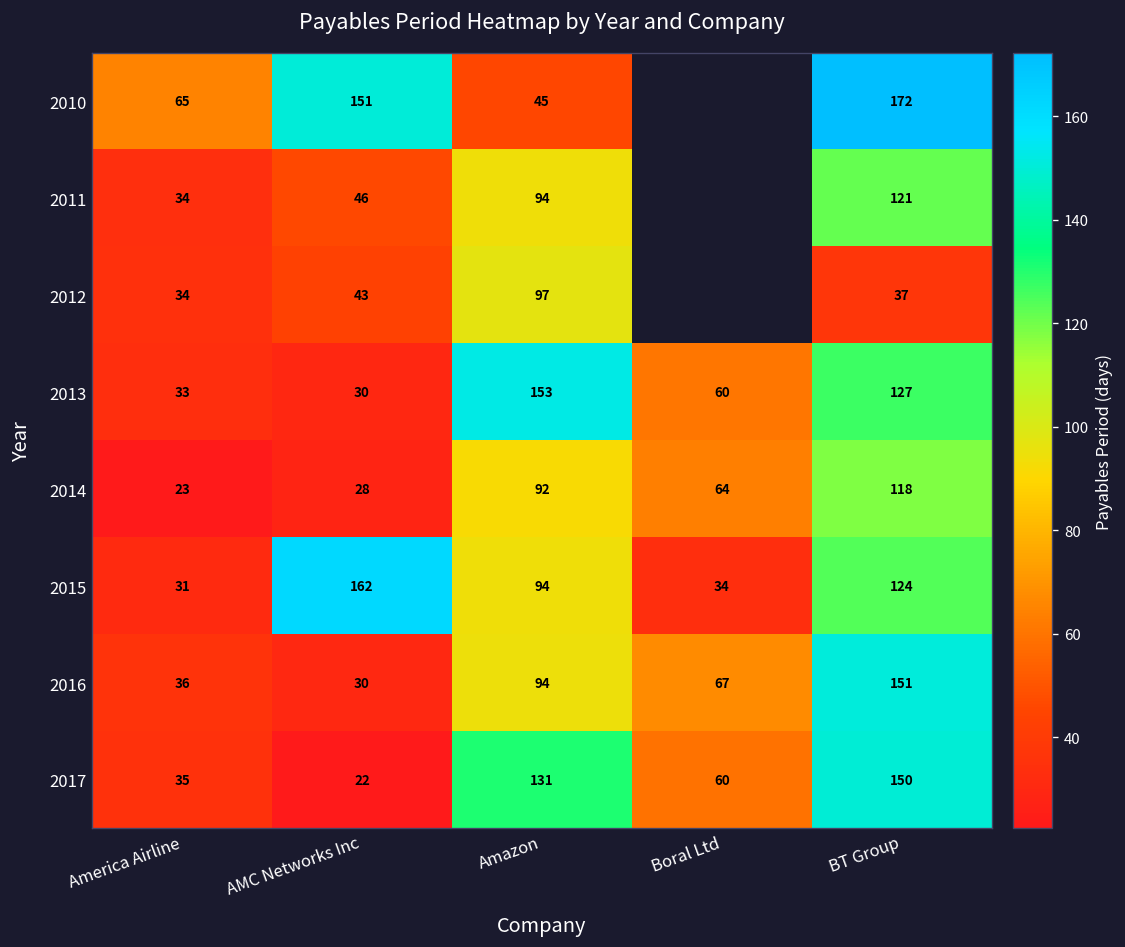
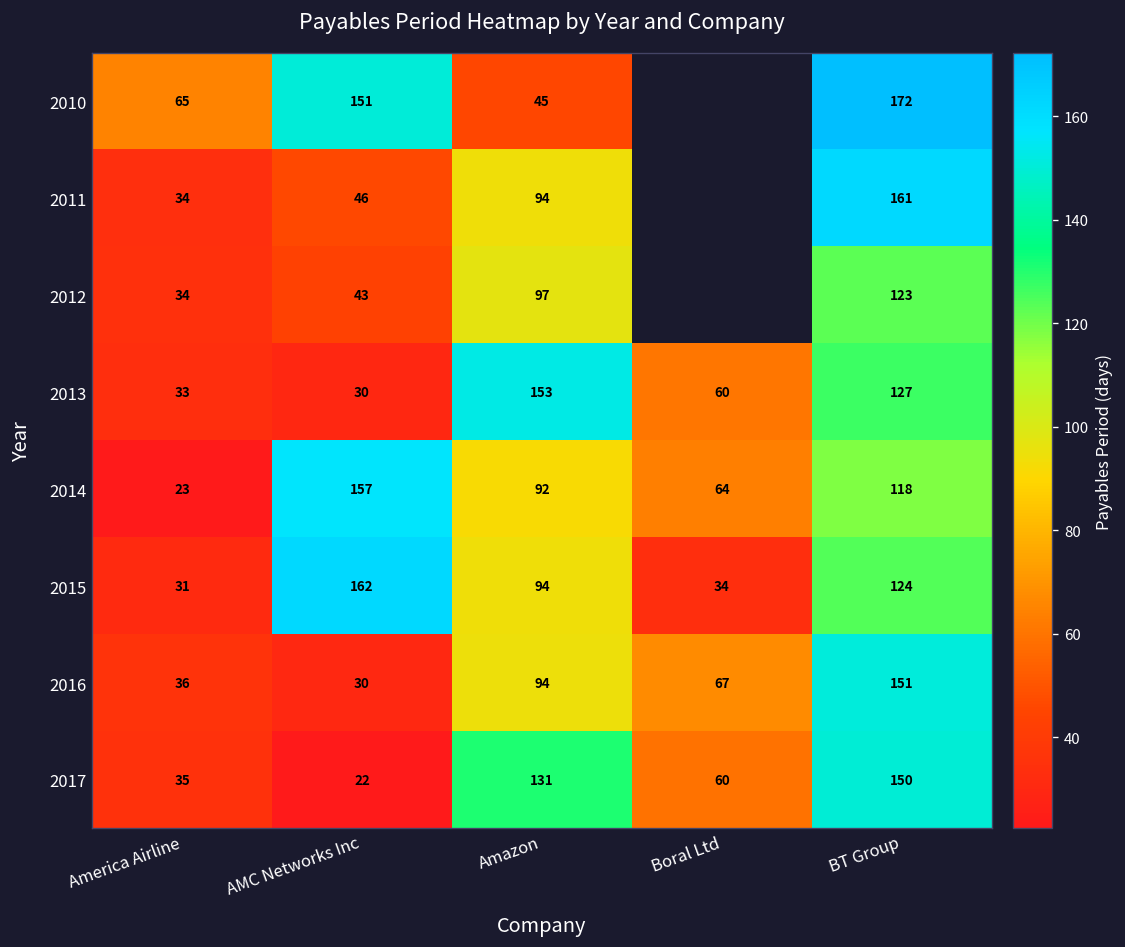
2011, BT Group: 121 -> 161
2012, BT Group: 37 -> 123
2014, AMC Networks Inc: 28 -> 157
